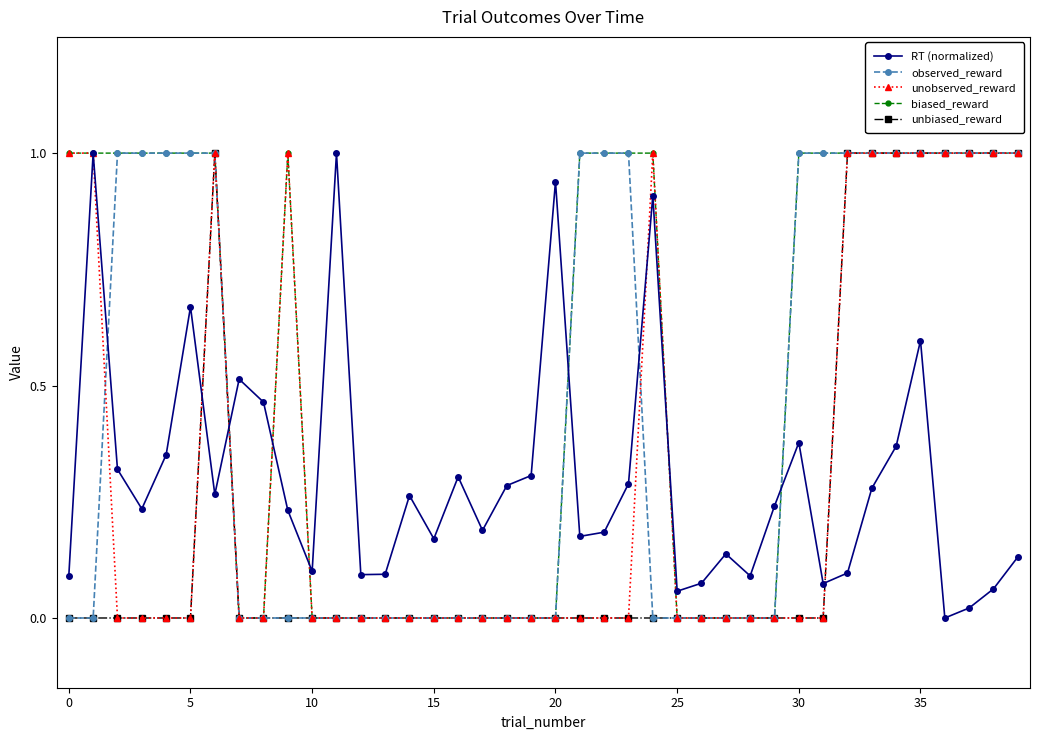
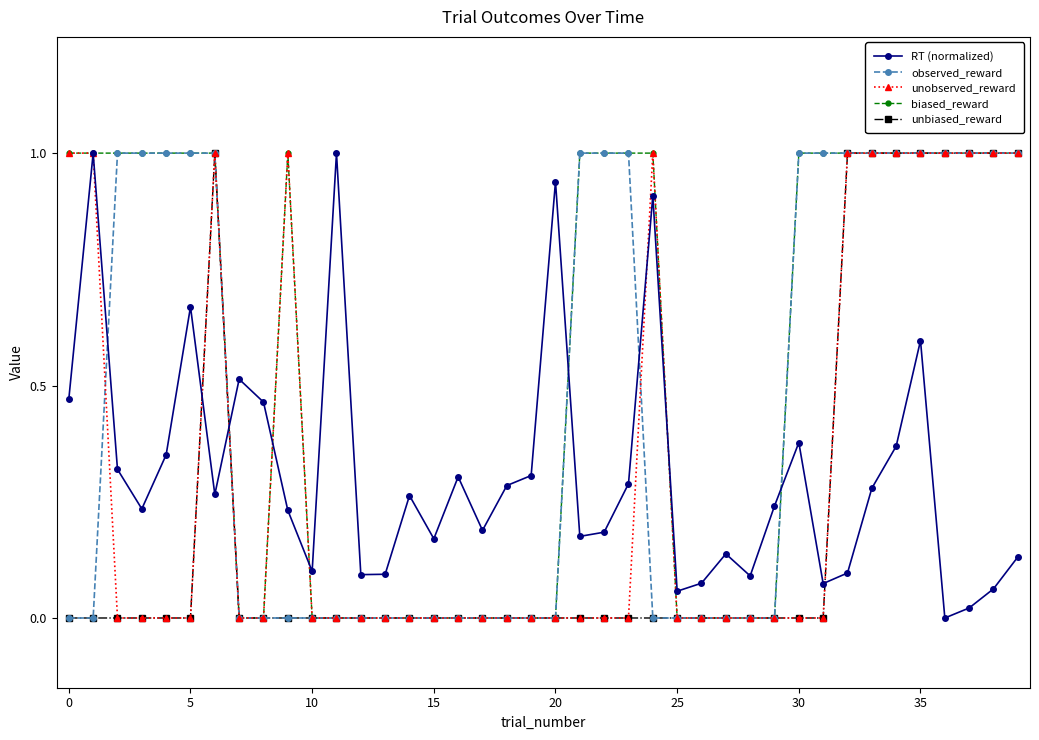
RT (normalized), 0: 0.09 -> 0.47
